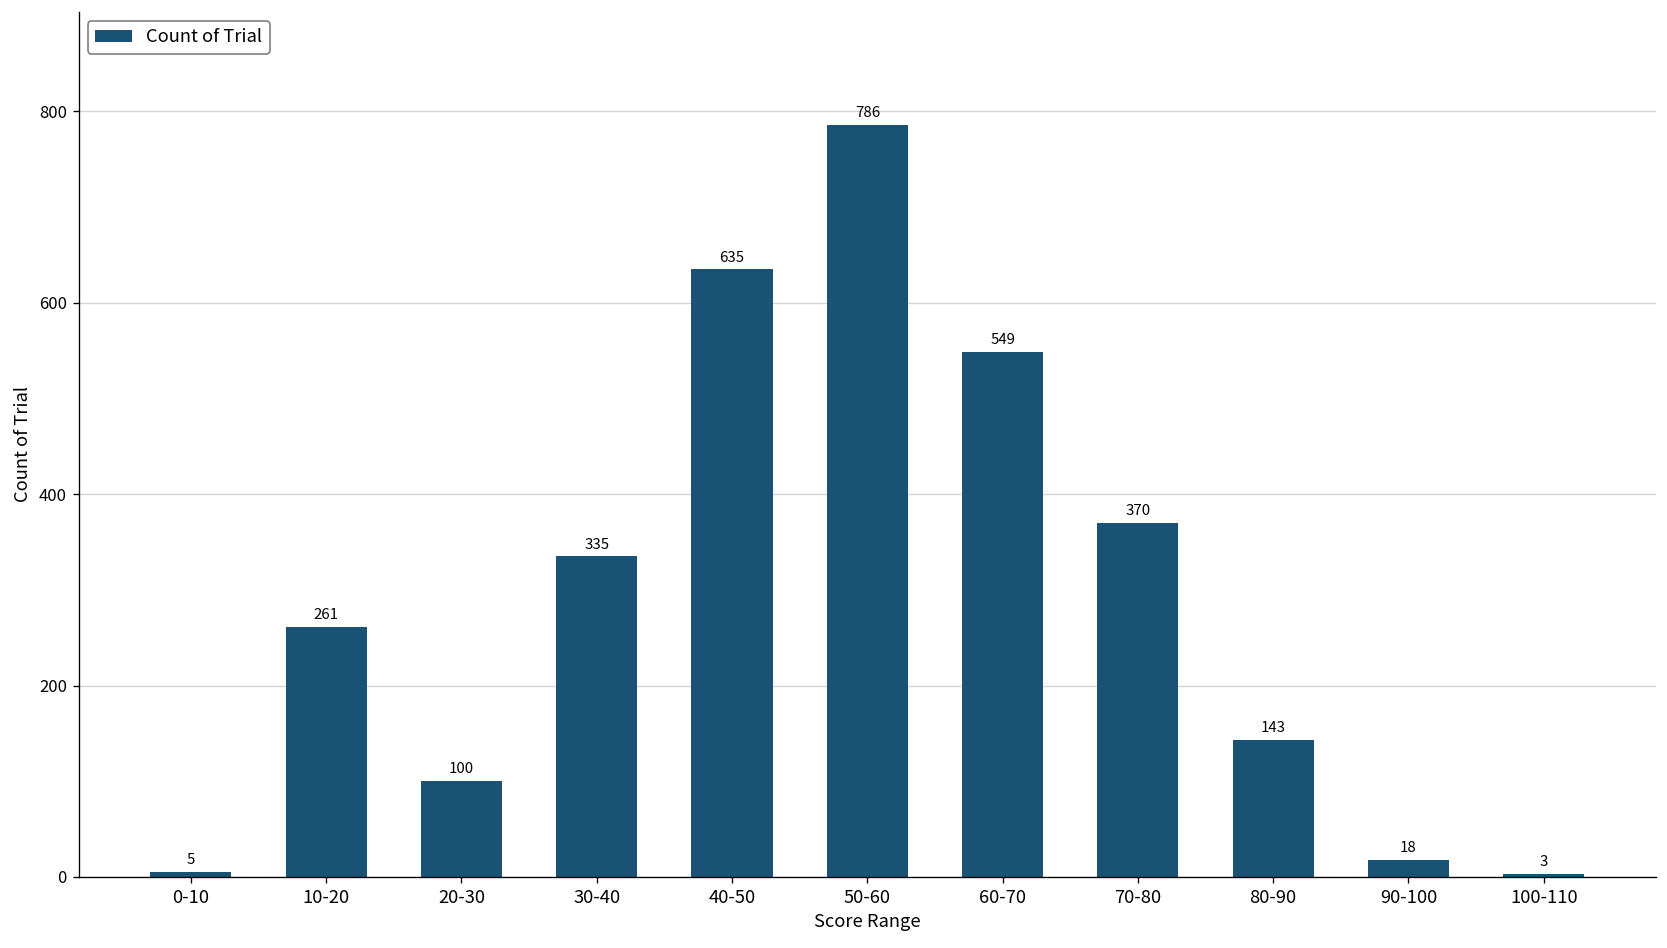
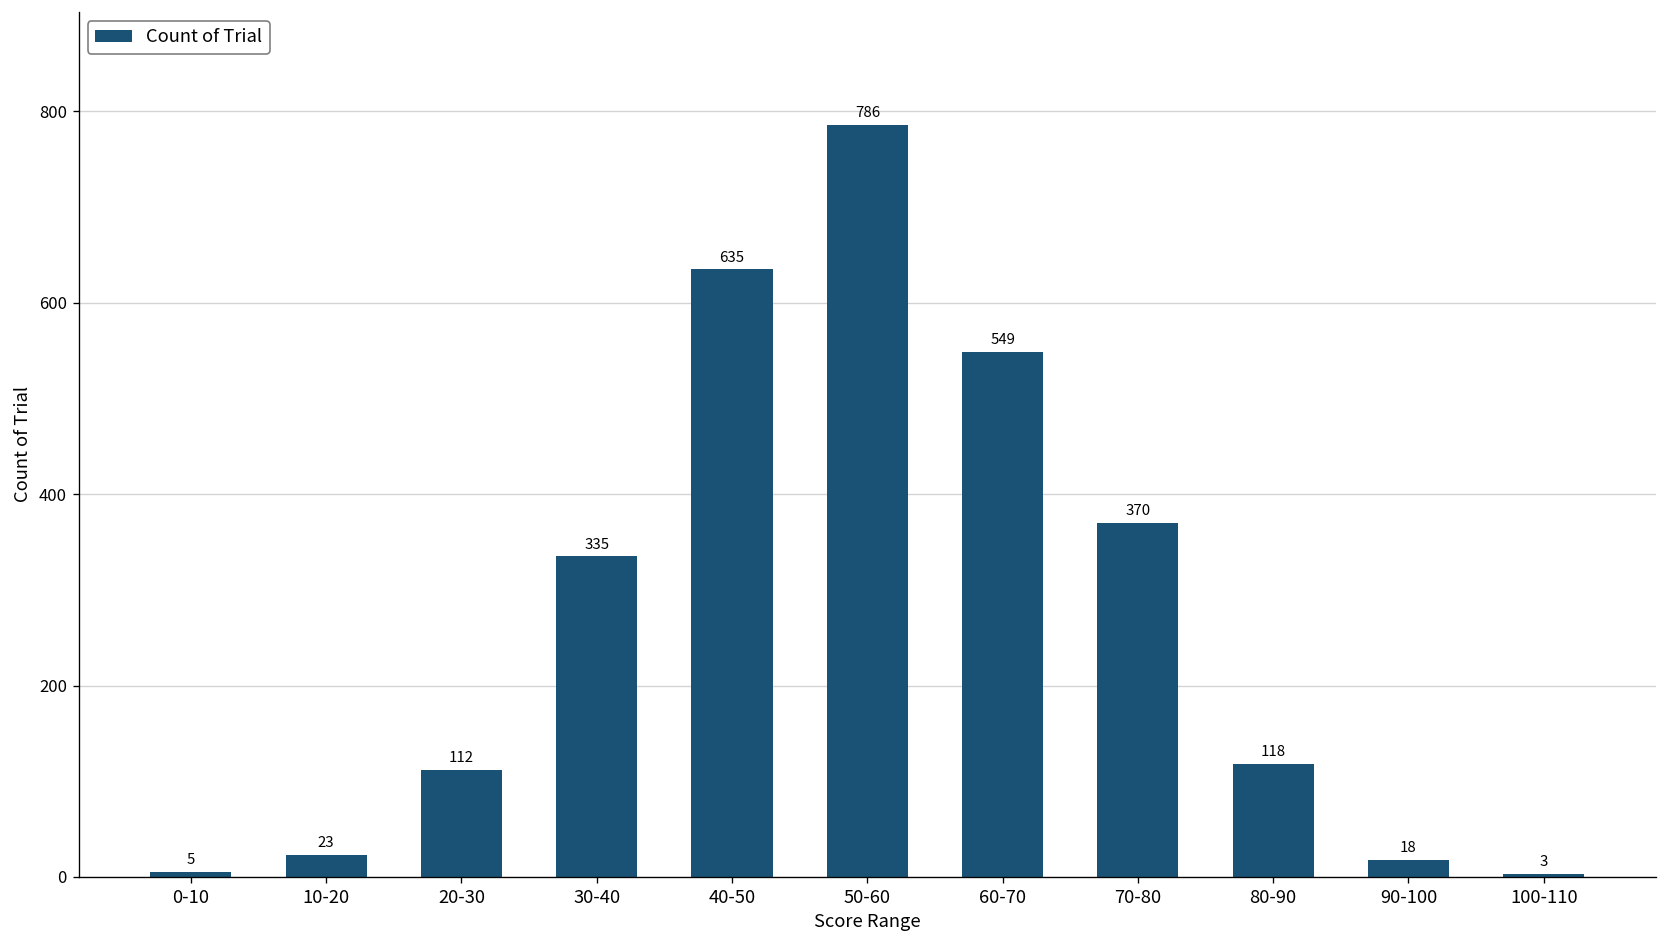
10-20: 261 -> 23
20-30: 100 -> 112
80-90: 143 -> 118
